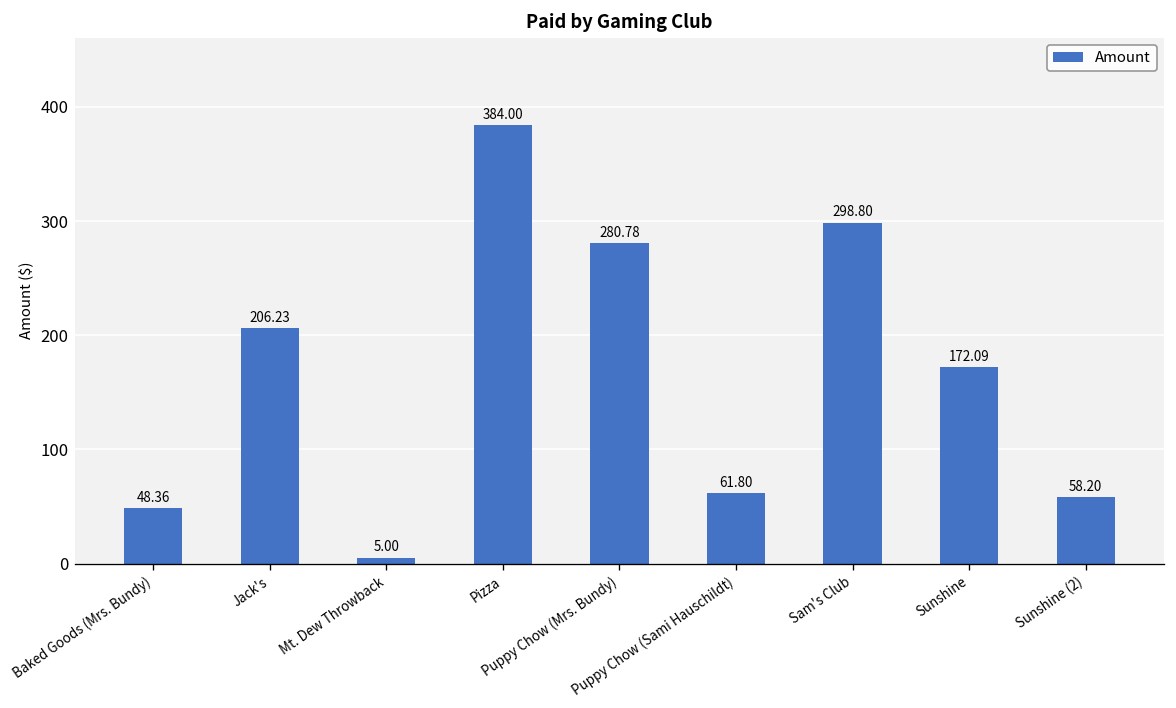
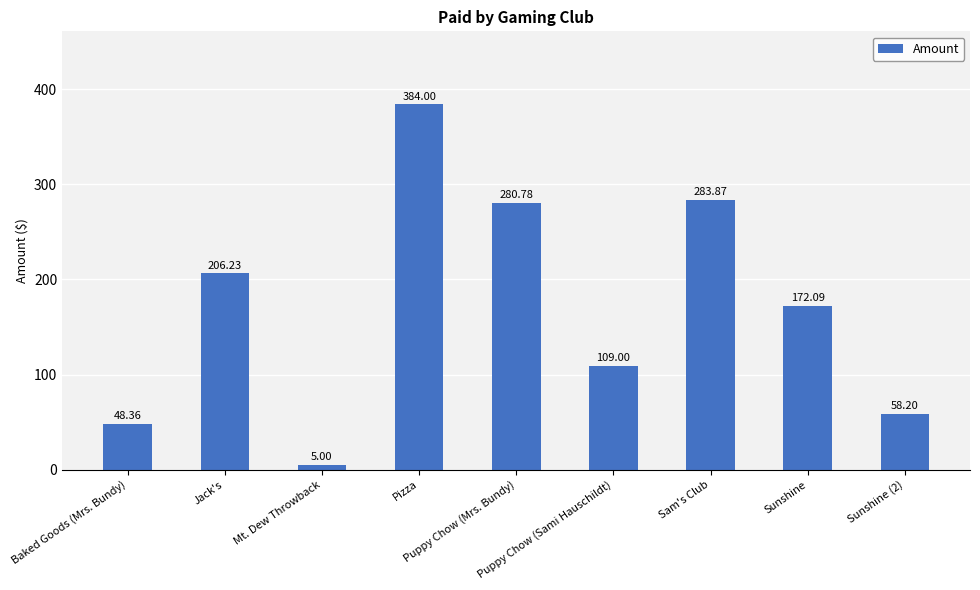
Puppy Chow (Sami Hauschildt): 61.80 -> 109.00
Sam's Club: 298.80 -> 283.87
